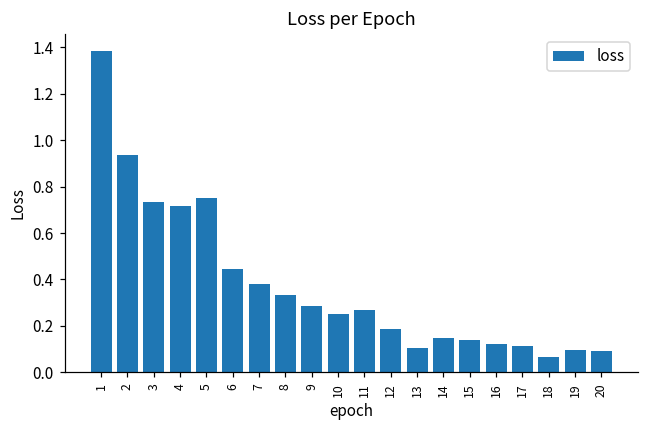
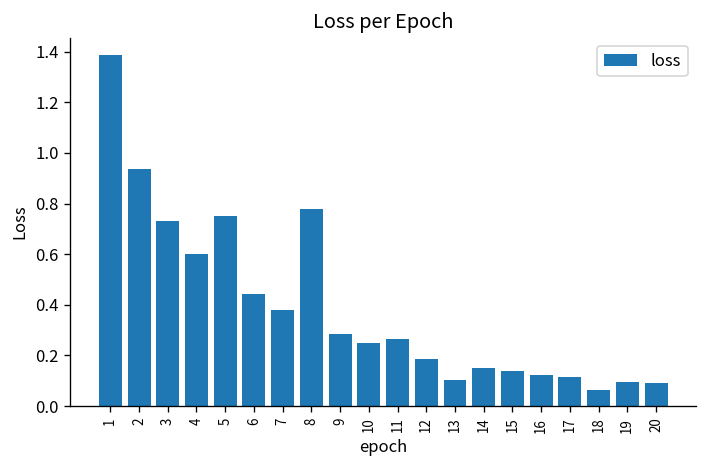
4: 0.72 -> 0.60
8: 0.33 -> 0.78
